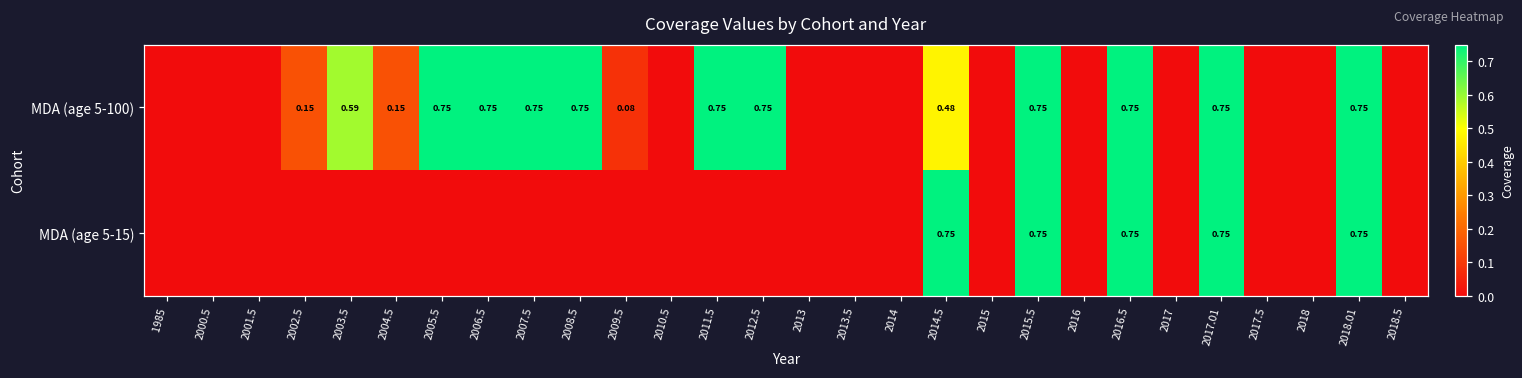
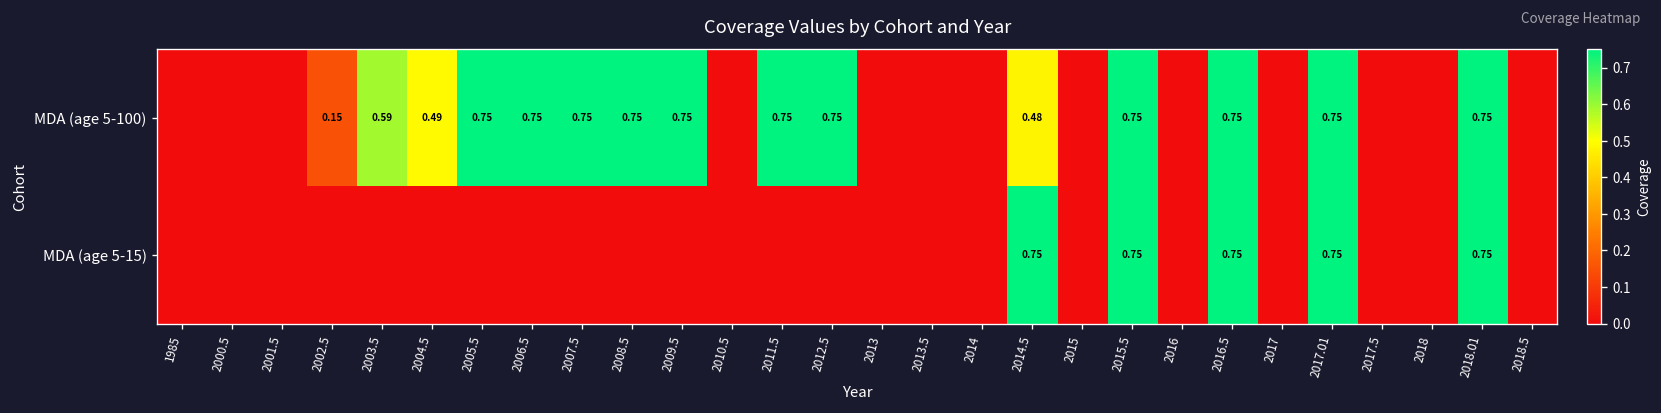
MDA (age 5-100), 2004.5: 0.15 -> 0.49
MDA (age 5-100), 2009.5: 0.08 -> 0.75
